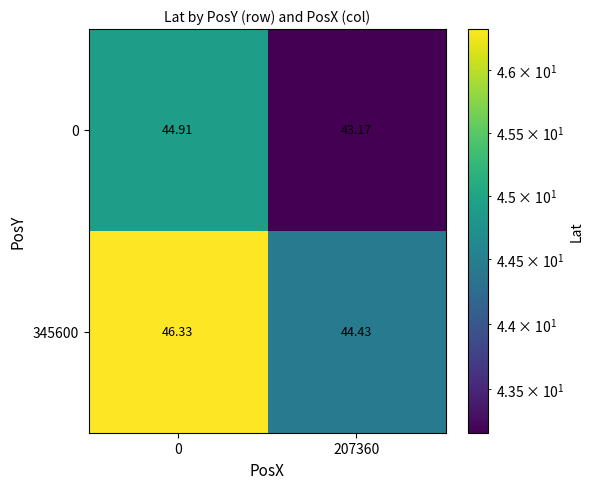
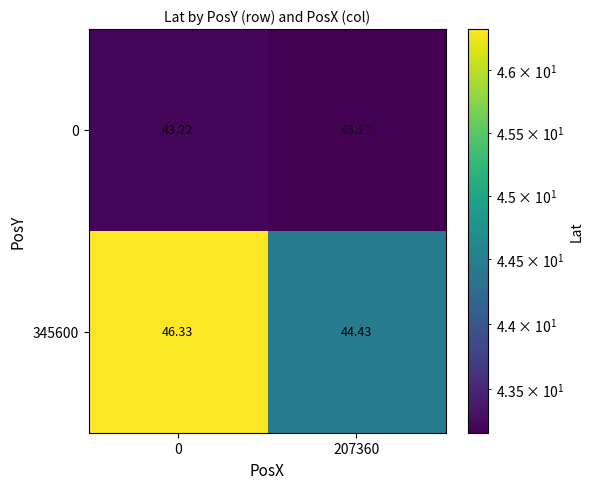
0, 0: 44.91 -> 43.22
